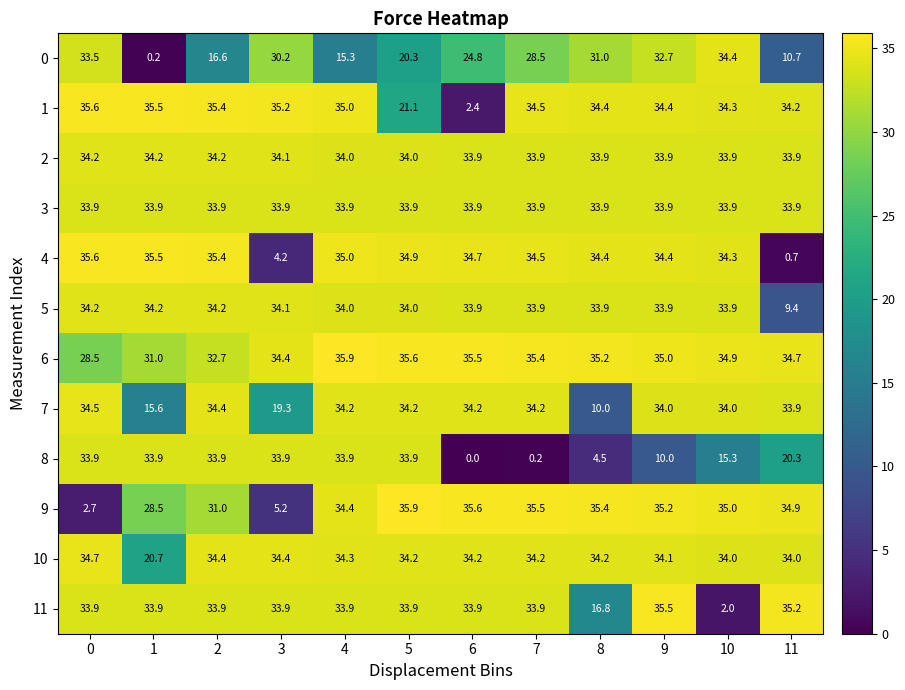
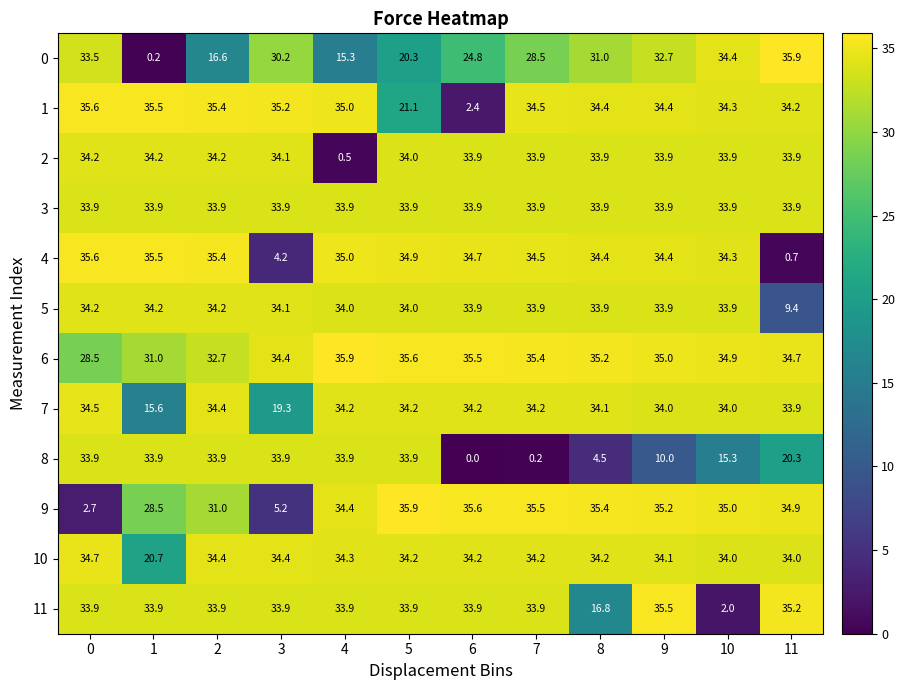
0, 11: 10.7 -> 35.9
2, 4: 34.0 -> 0.5
7, 8: 10.0 -> 34.1
